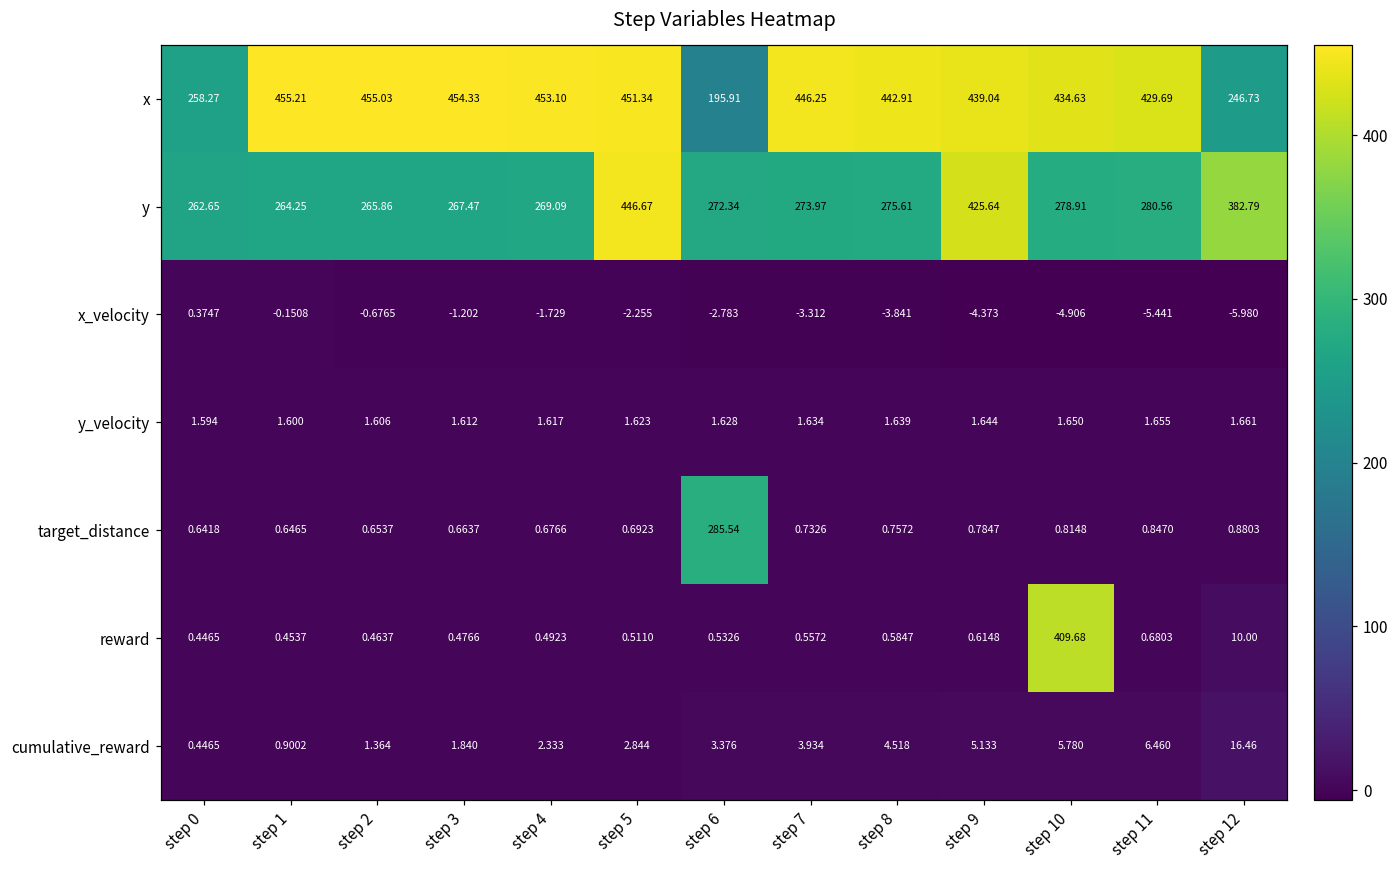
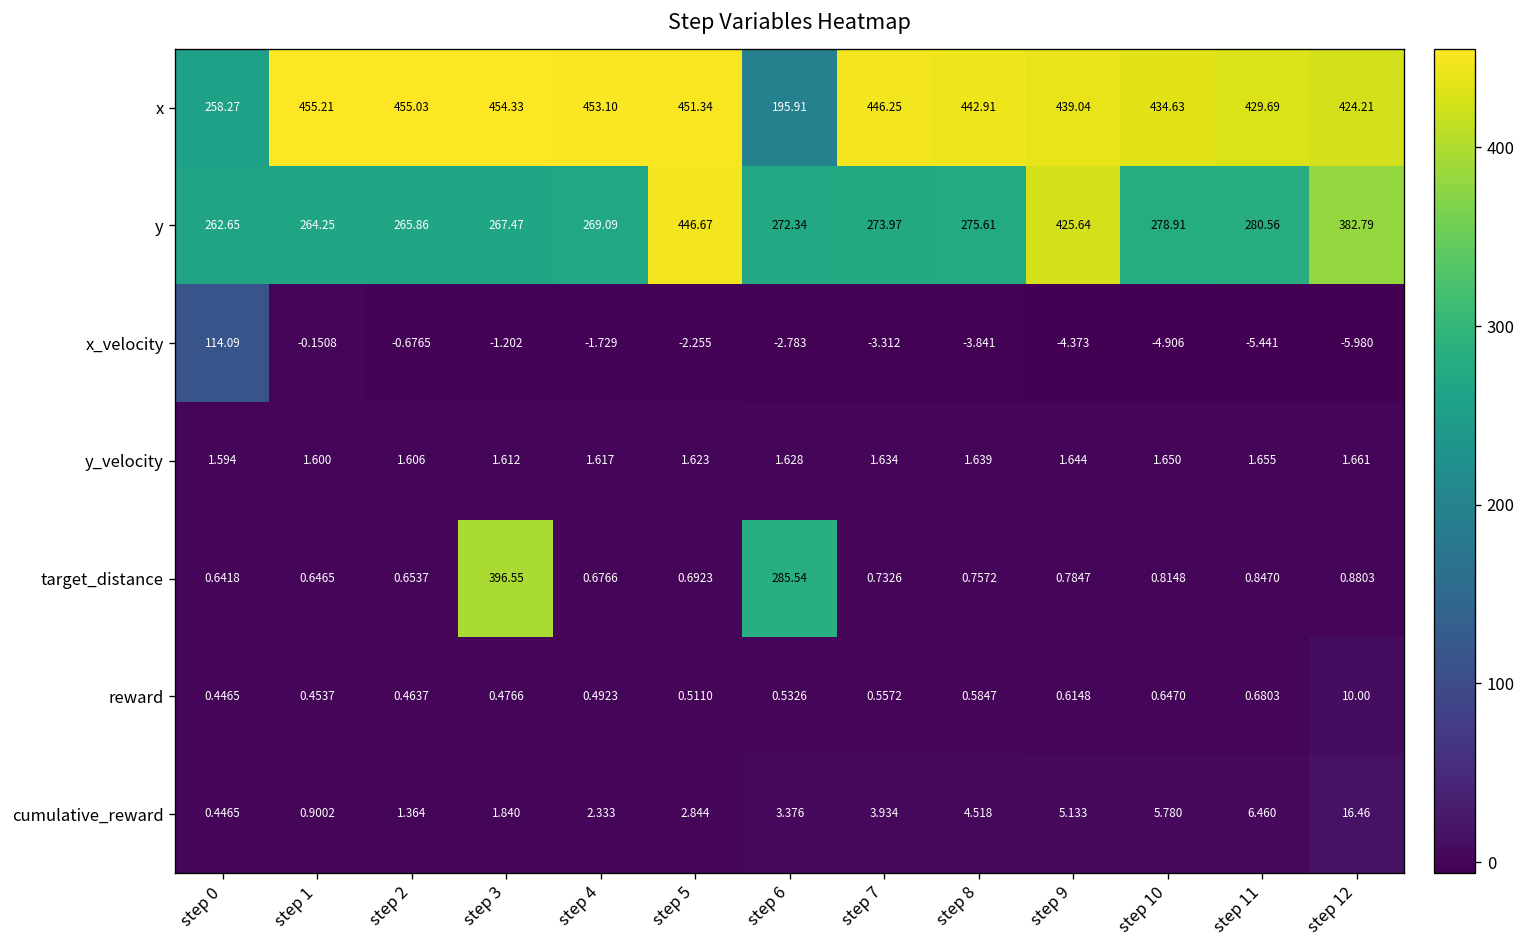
x, step 12: 246.73 -> 424.21
x_velocity, step 0: 0.3747 -> 114.09
target_distance, step 3: 0.6637 -> 396.55
reward, step 10: 409.68 -> 0.6470
